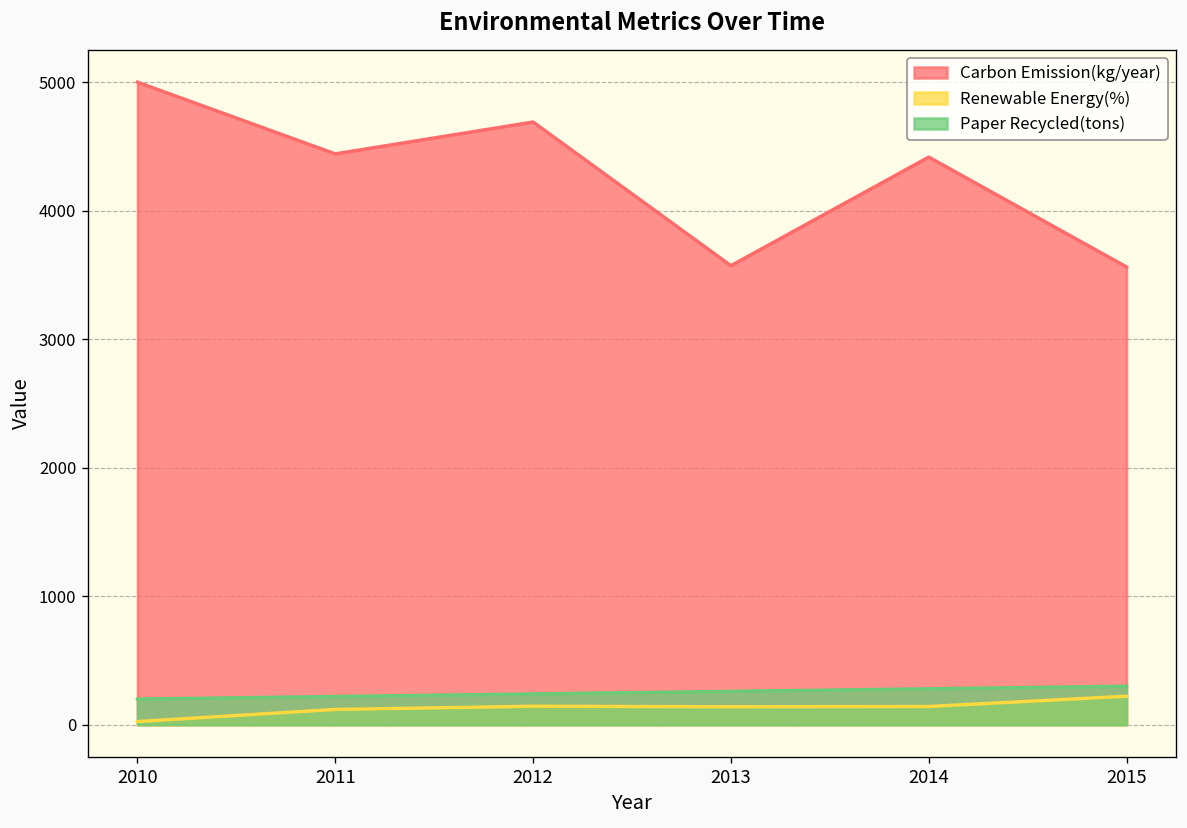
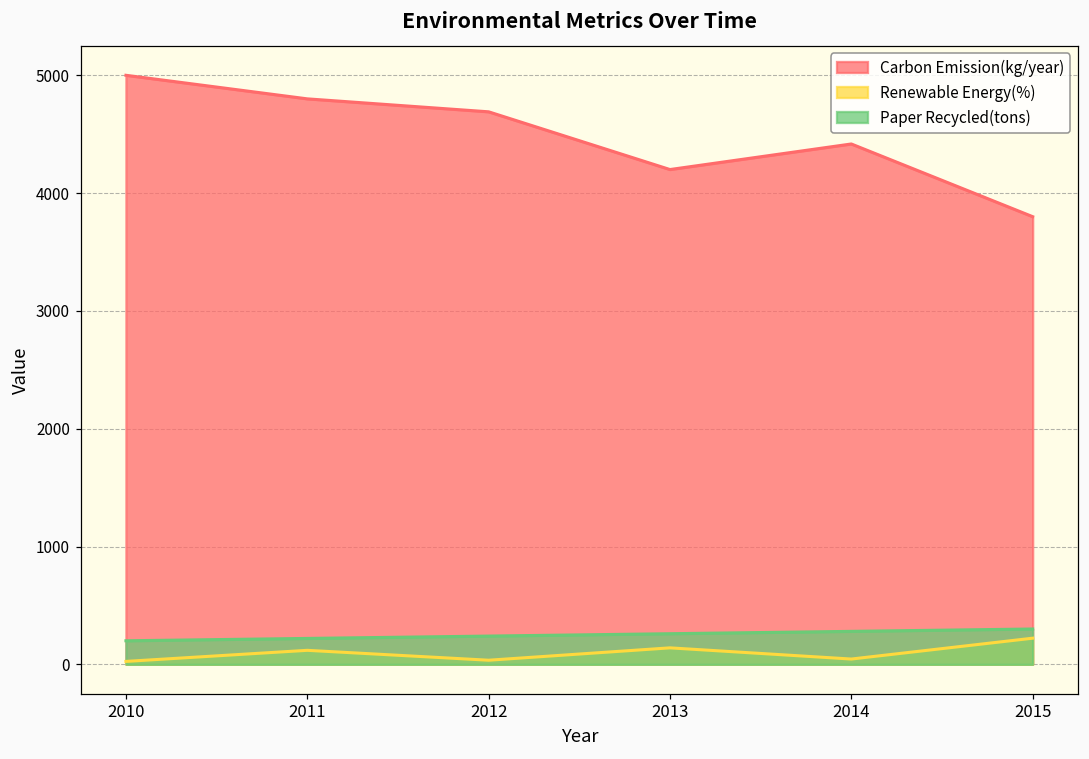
Carbon Emission(kg/year), 2011: 4440 -> 4800
Renewable Energy(%), 2012: 140 -> 40
Carbon Emission(kg/year), 2013: 3570 -> 4200
Renewable Energy(%), 2014: 140 -> 50
Carbon Emission(kg/year), 2015: 3560 -> 3800
